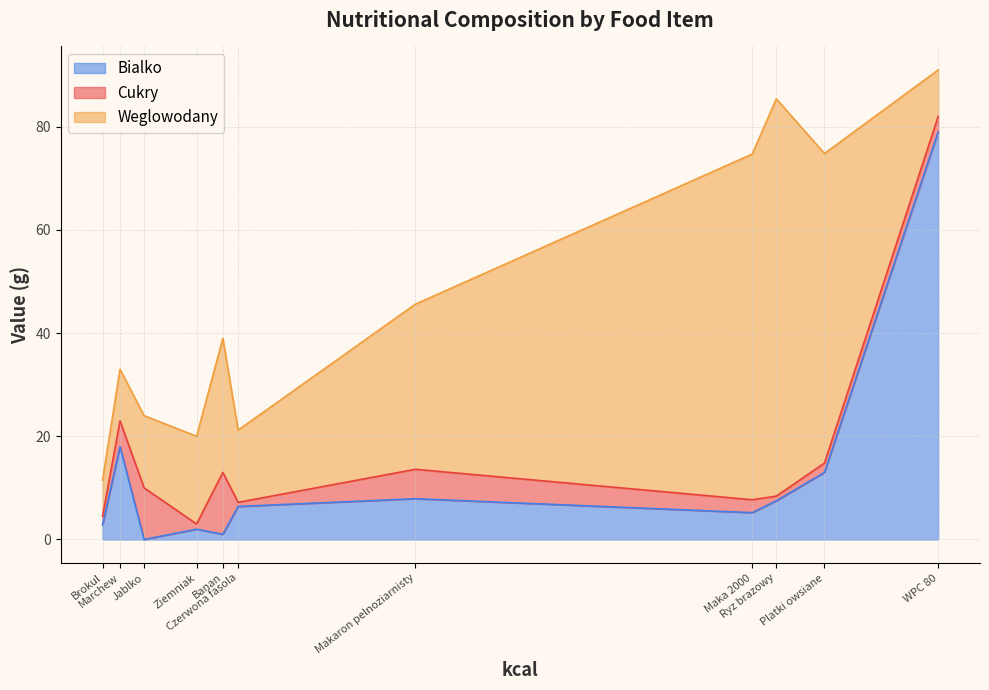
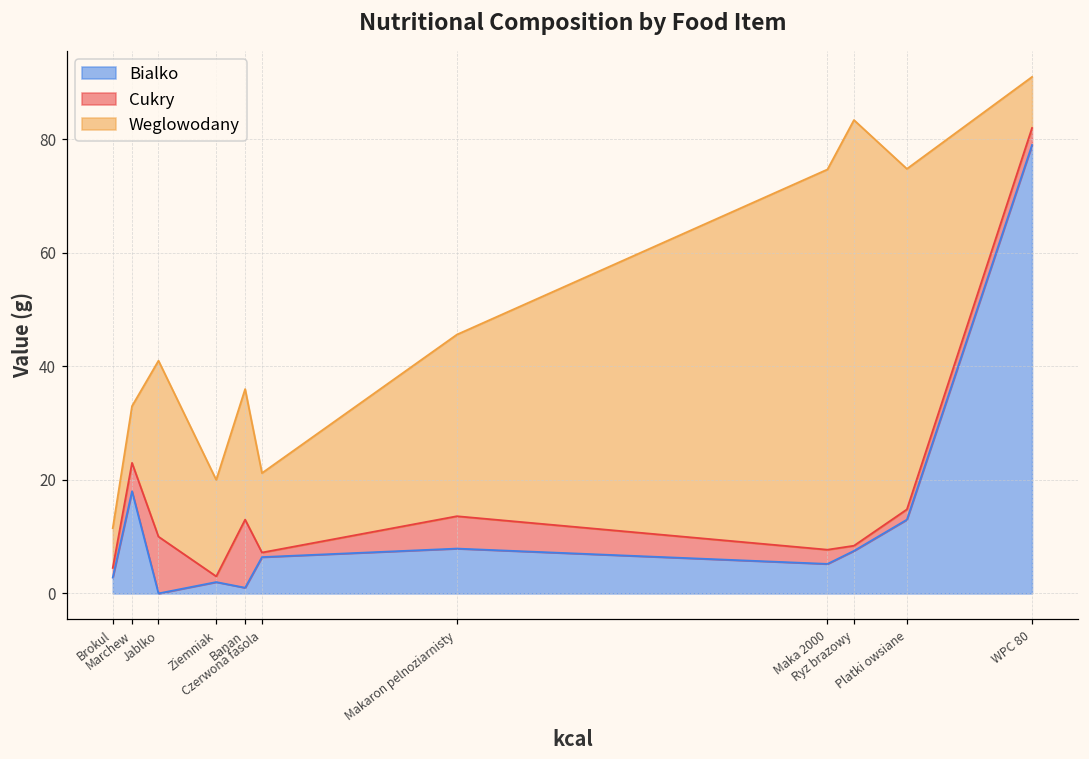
Weglowodany, Jablko: 14 -> 31
Weglowodany, Banan: 26 -> 23
Weglowodany, Ryz brazowy: 77 -> 75
